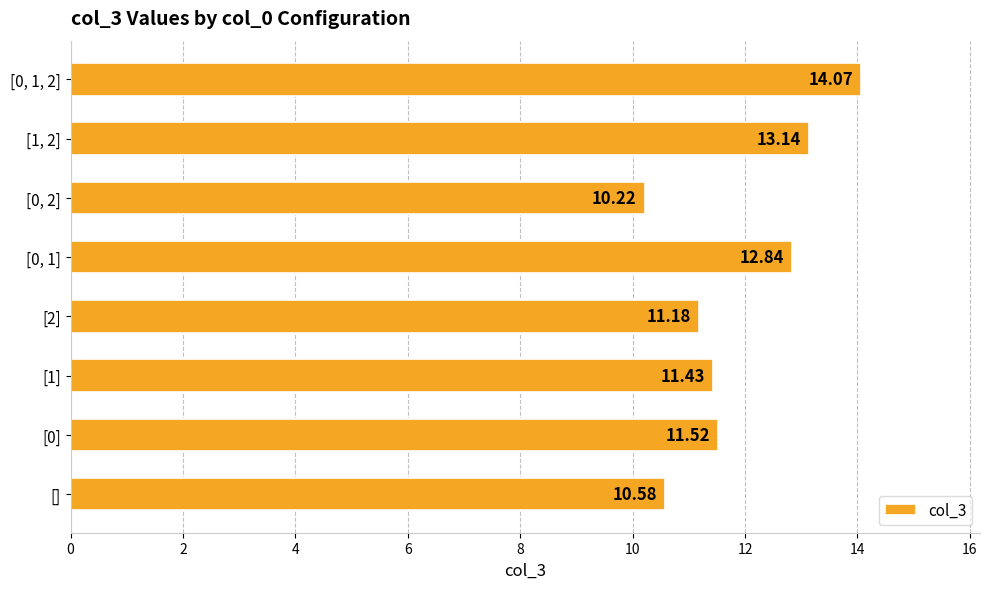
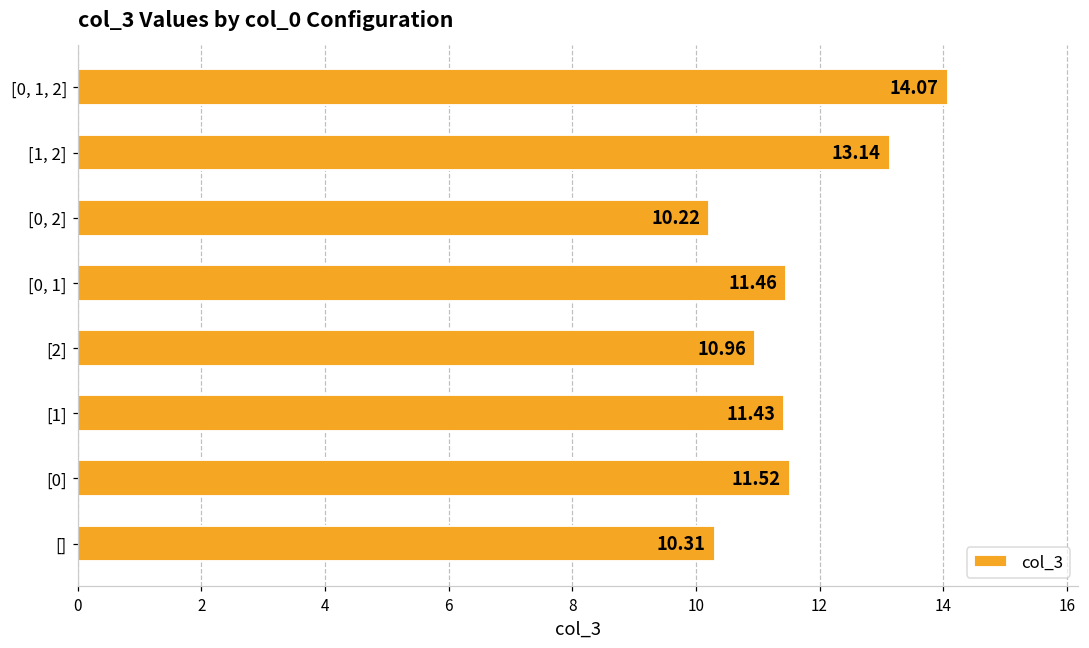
[0, 1]: 12.84 -> 11.46
[2]: 11.18 -> 10.96
[]: 10.58 -> 10.31
